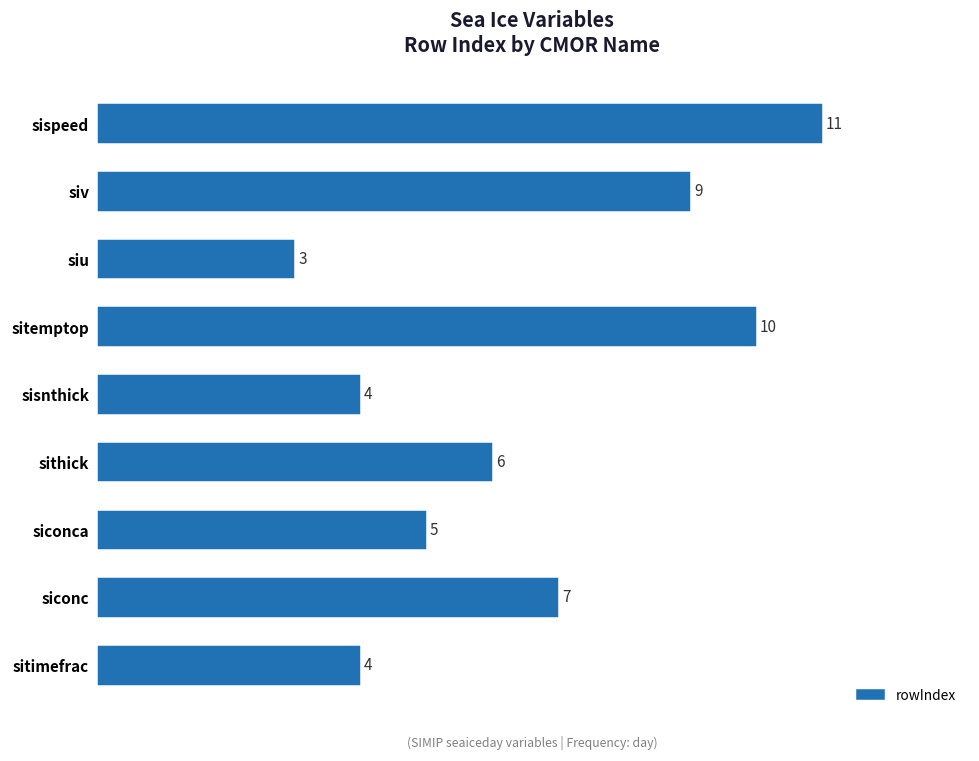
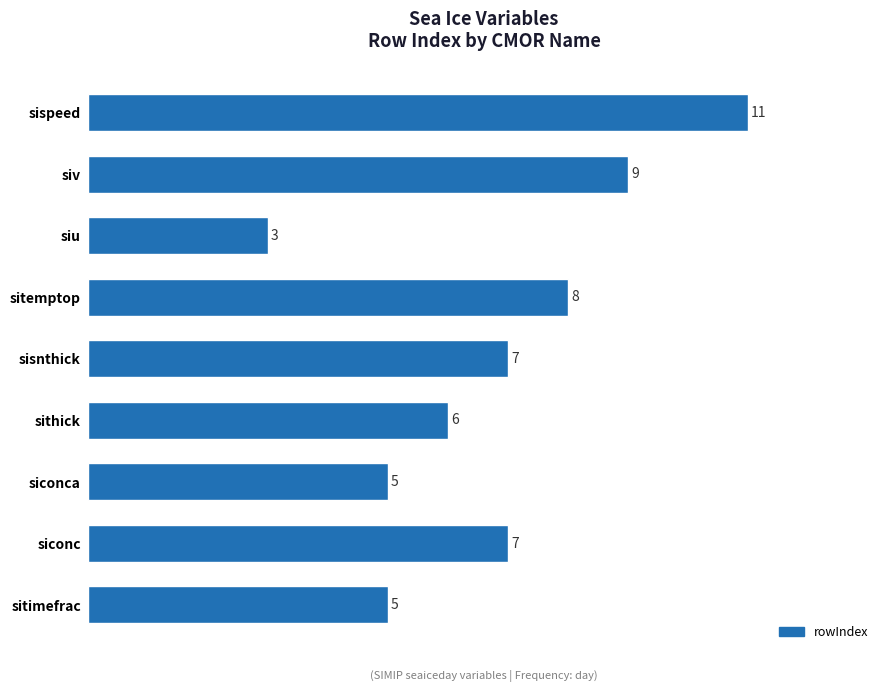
sitemptop: 10 -> 8
sisnthick: 4 -> 7
sitimefrac: 4 -> 5
